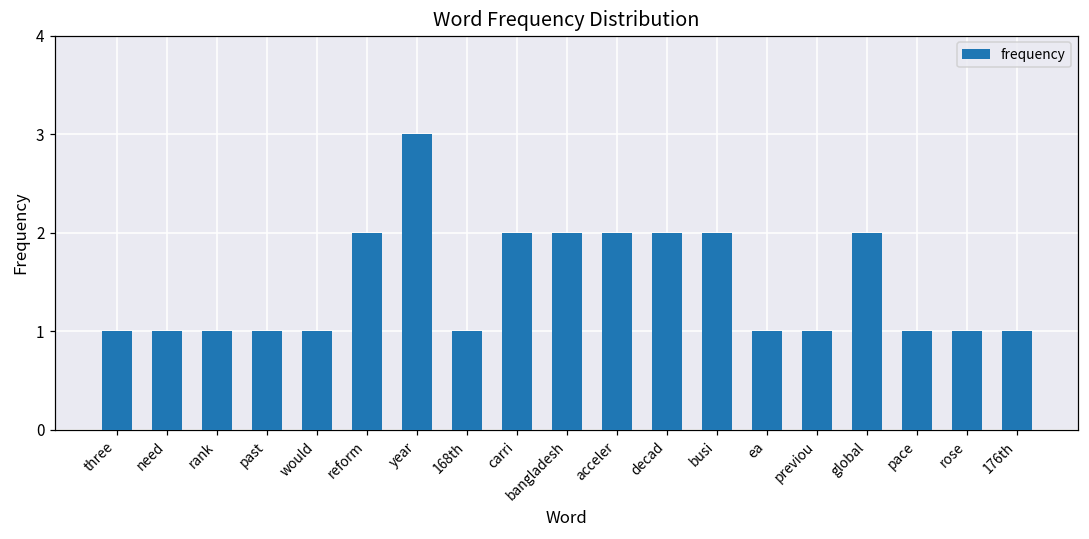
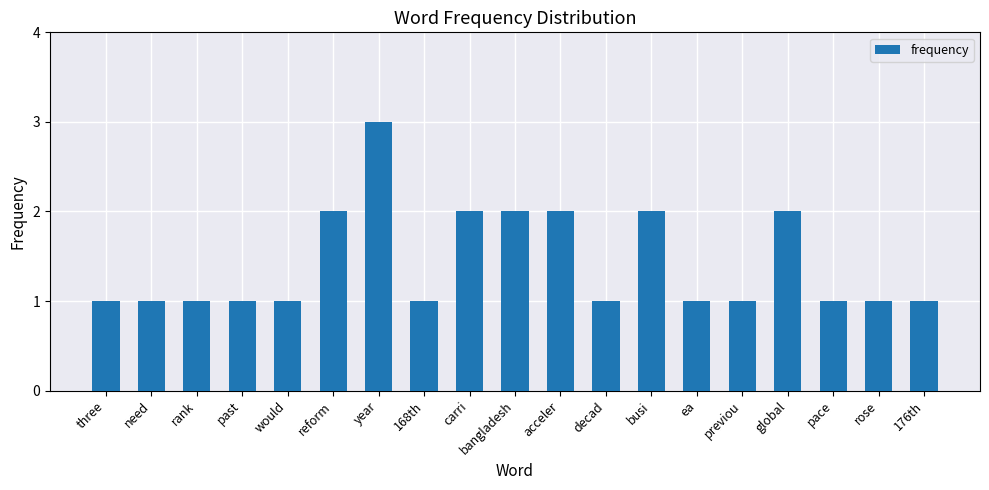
decad: 2 -> 1
